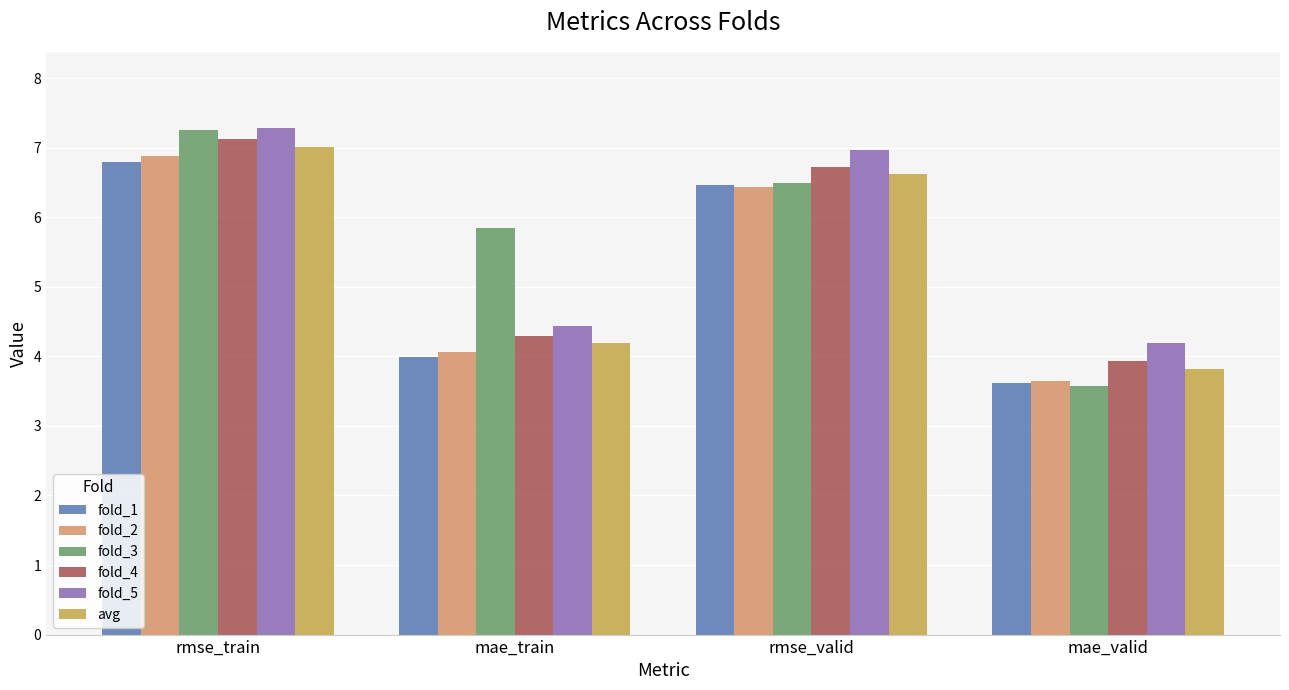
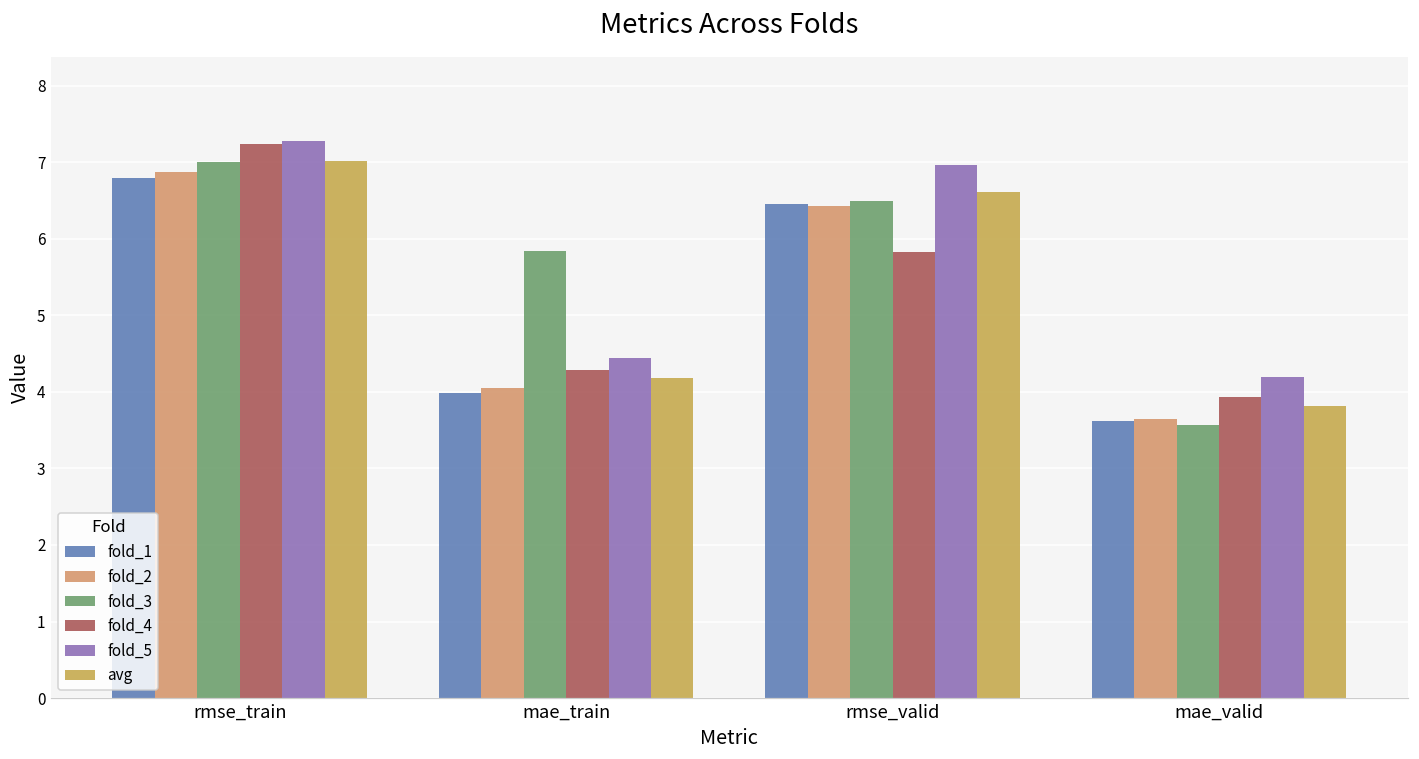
fold_3, rmse_train: 7.2 -> 7.0
fold_4, rmse_train: 7.1 -> 7.2
fold_4, rmse_valid: 6.7 -> 5.8
